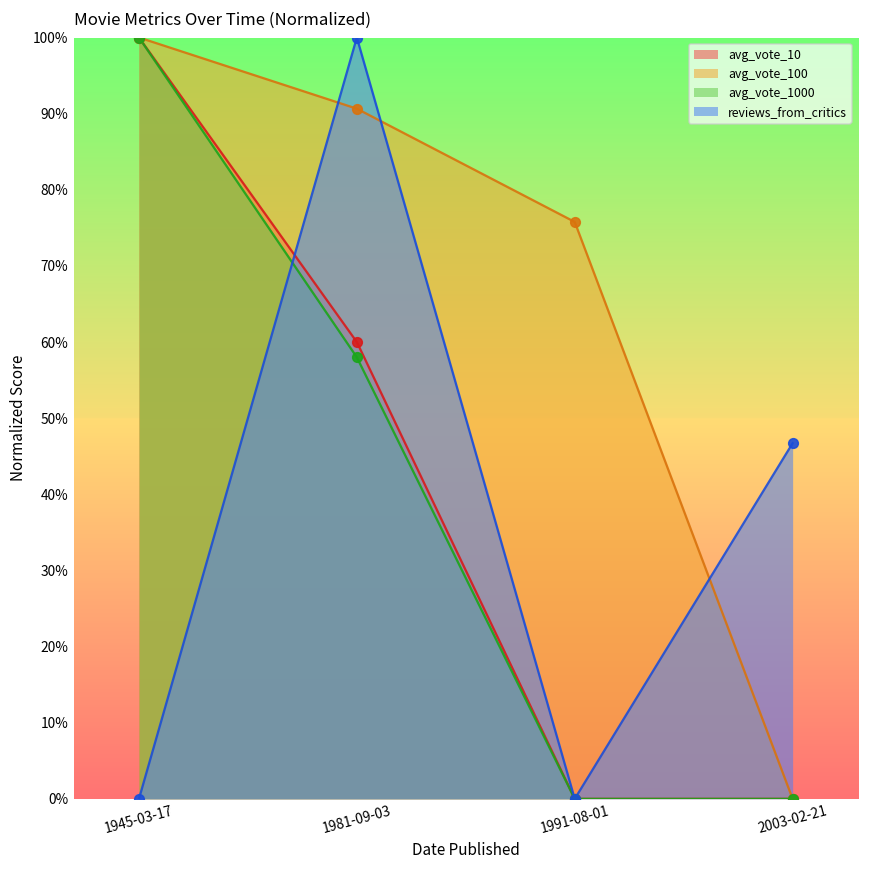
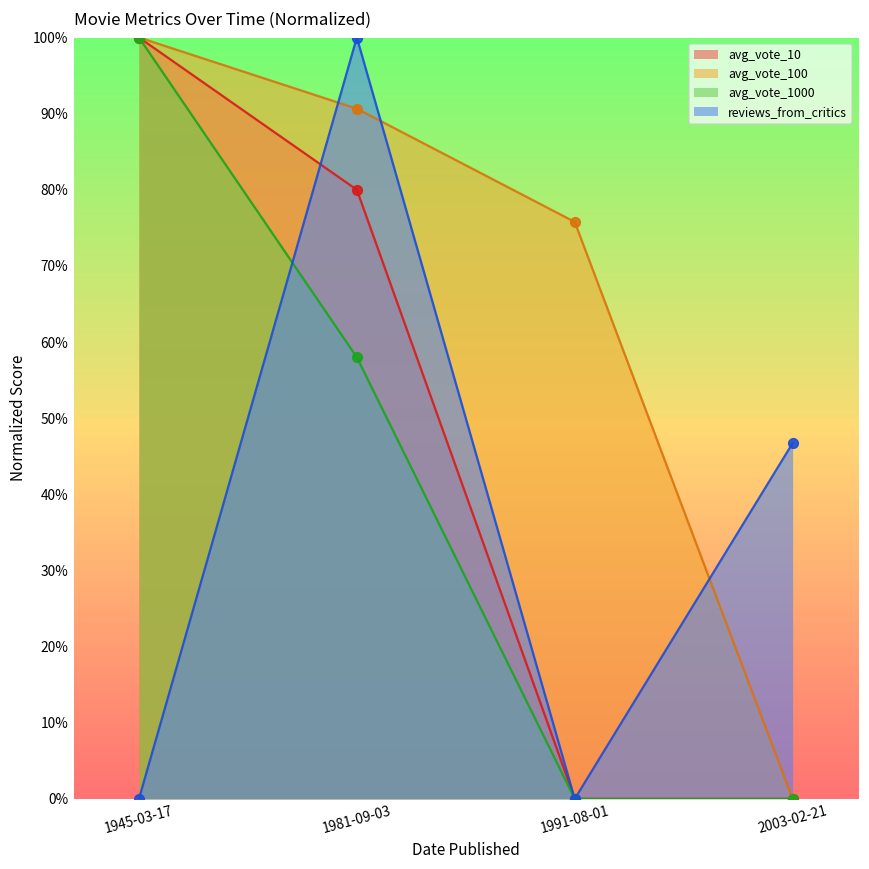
avg_vote_10, 1981-09-03: 60% -> 80%
